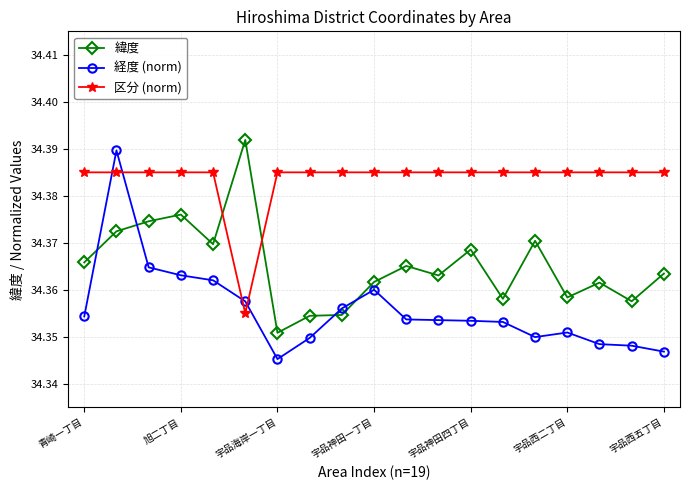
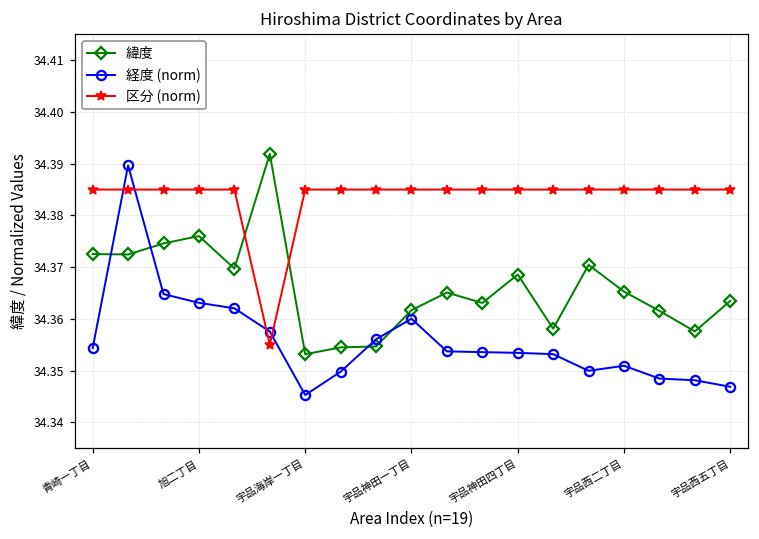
緯度, 青崎一丁目: 34.366 -> 34.373
緯度, 宇品海岸一丁目: 34.351 -> 34.353
緯度, 宇品西二丁目: 34.358 -> 34.365
